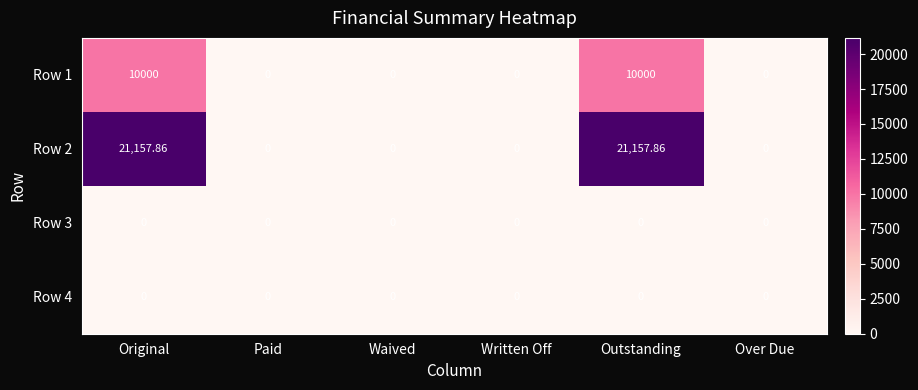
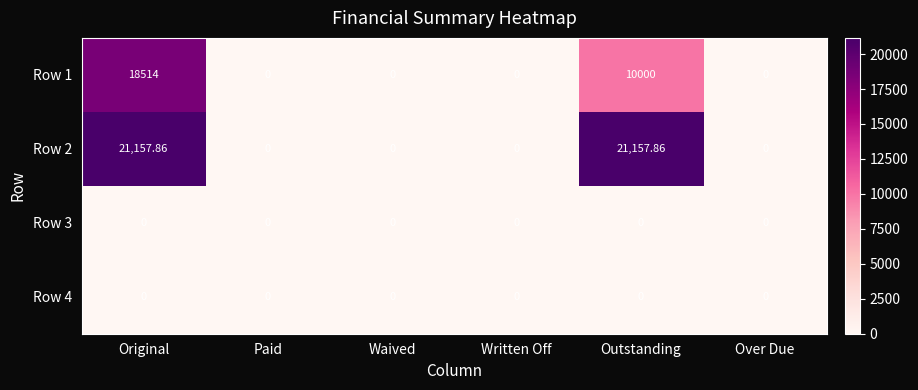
Row 1, Original: 10000 -> 18514
